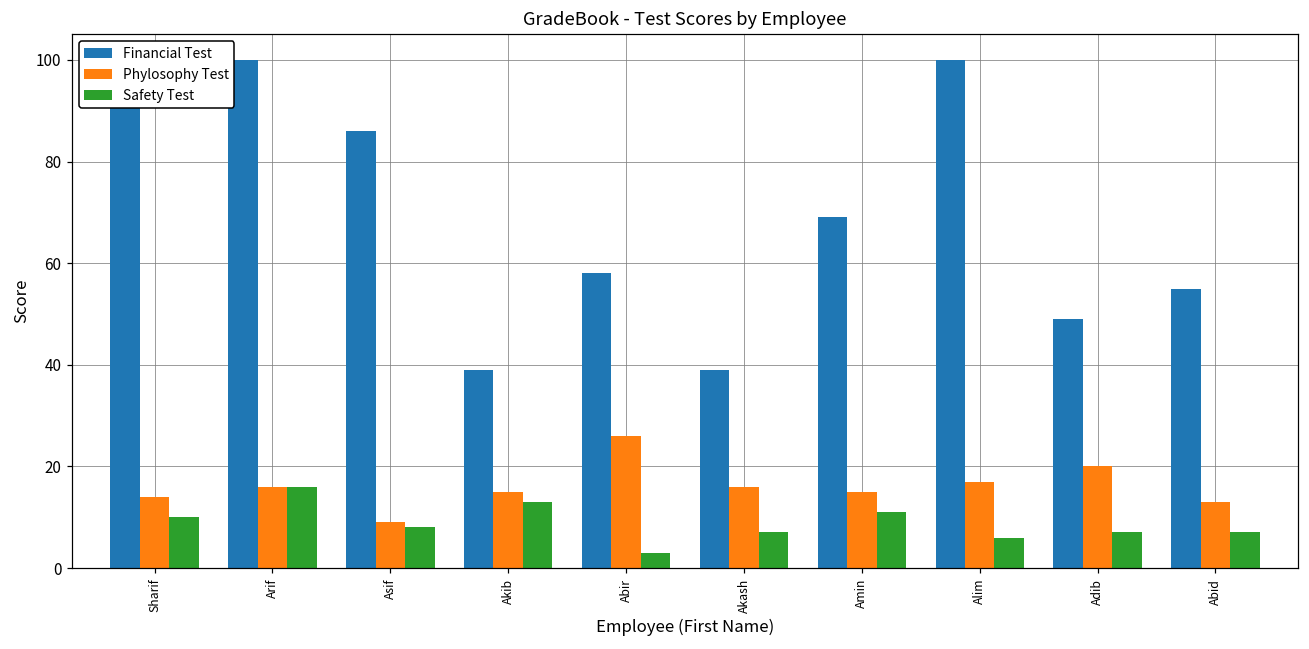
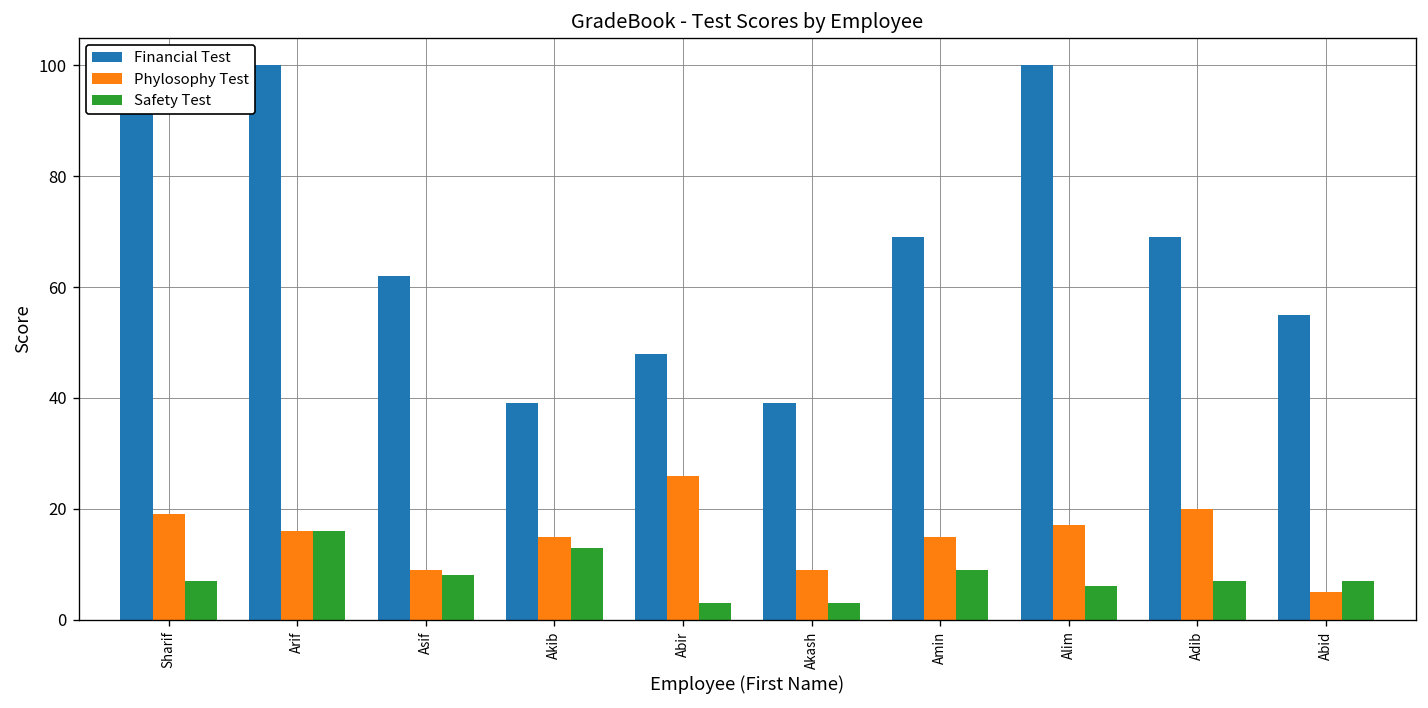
Phylosophy Test, Sharif: 14 -> 19
Safety Test, Sharif: 10 -> 7
Financial Test, Asif: 86 -> 62
Financial Test, Abir: 58 -> 48
Phylosophy Test, Akash: 16 -> 9
Safety Test, Akash: 7 -> 3
Safety Test, Amin: 11 -> 9
Financial Test, Adib: 49 -> 69
Phylosophy Test, Abid: 13 -> 5
